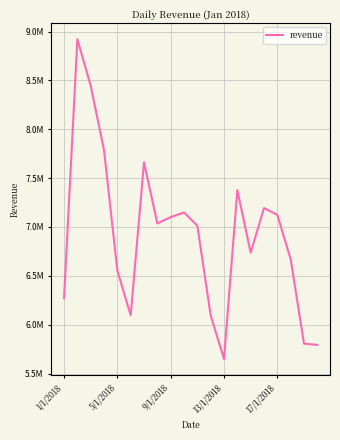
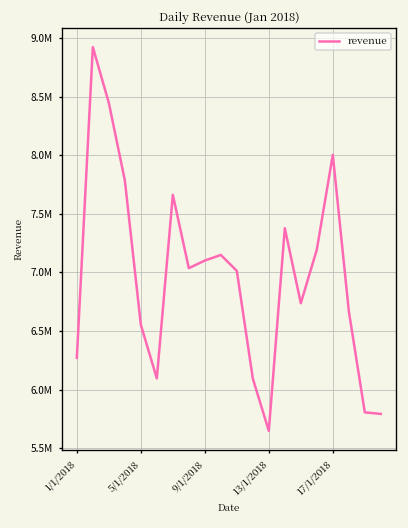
17/1/2018: 7100000 -> 8000000
